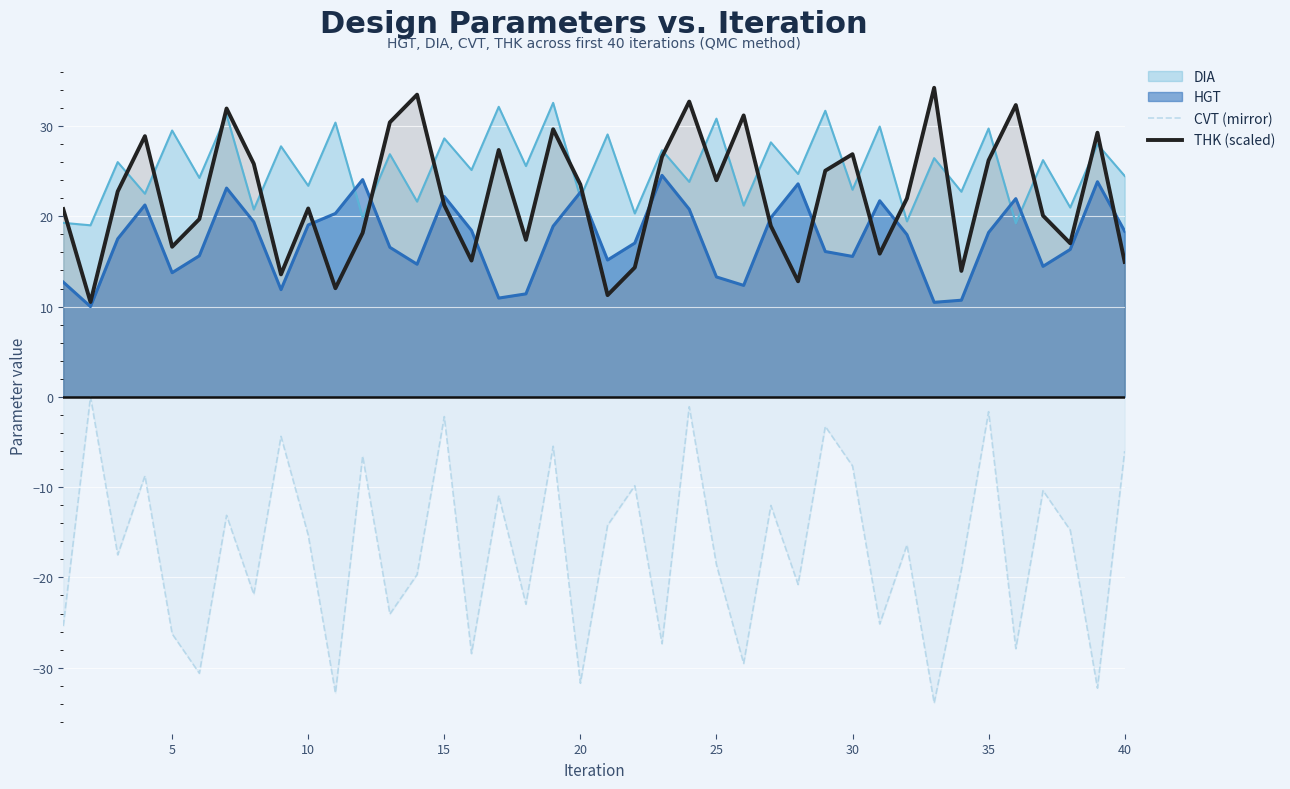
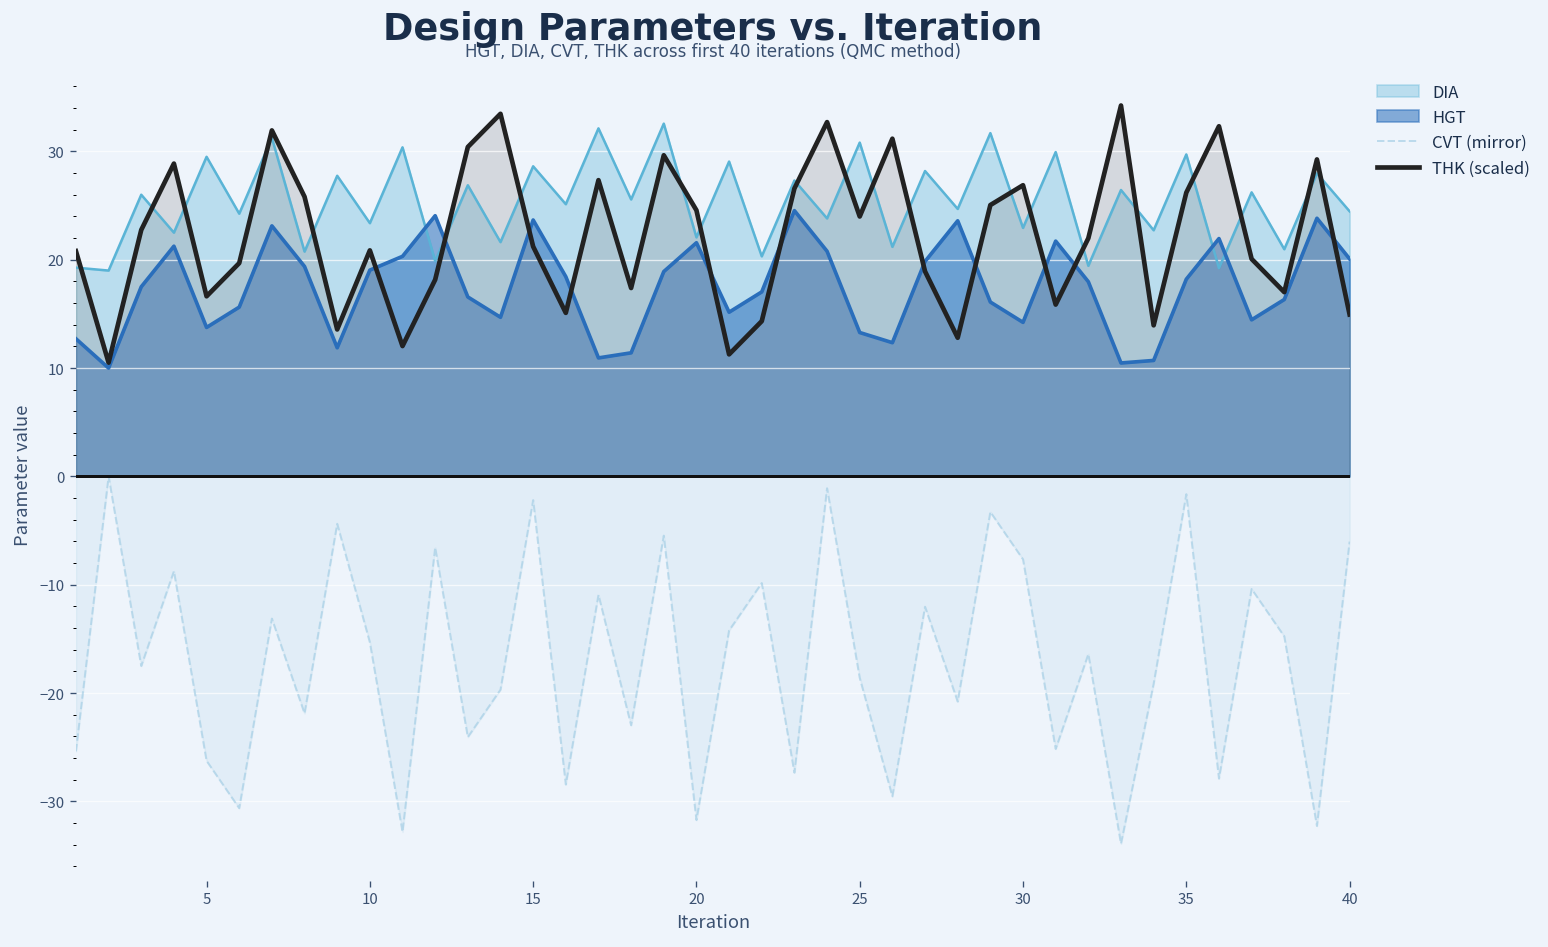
HGT, 15: 22 -> 24
HGT, 20: 23 -> 22
THK (scaled), 20: 24 -> 25
HGT, 30: 16 -> 14
HGT, 40: 18 -> 20
